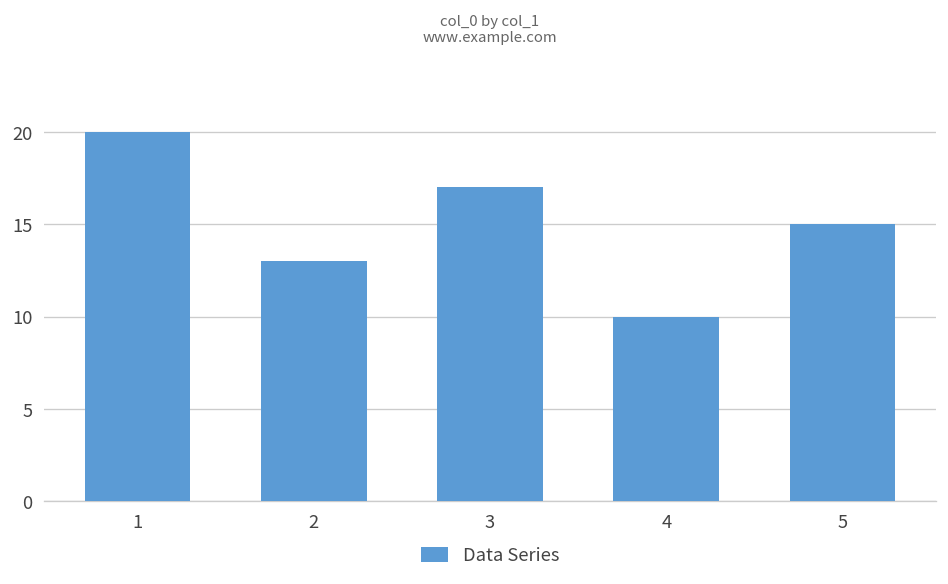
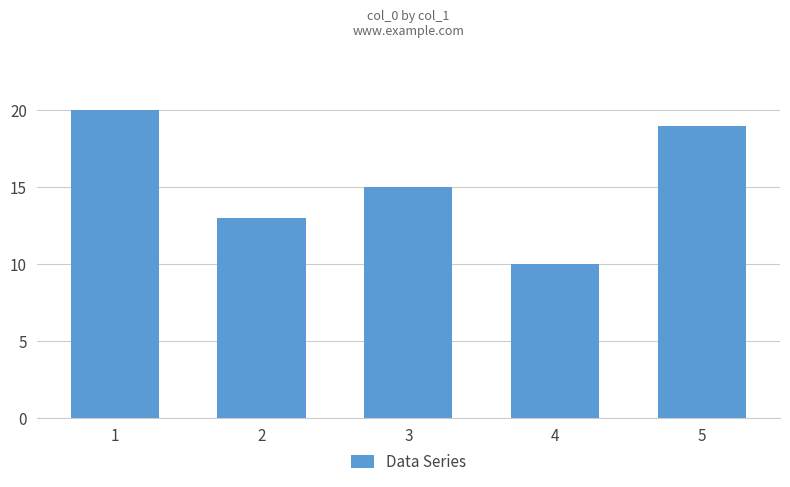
3: 17 -> 15
5: 15 -> 19
